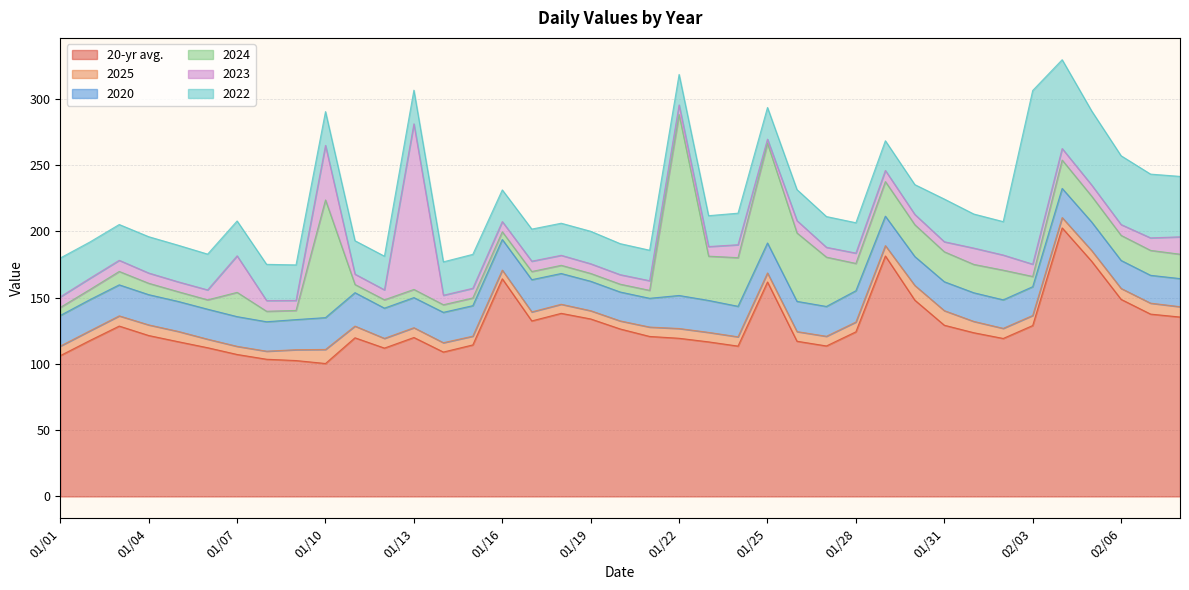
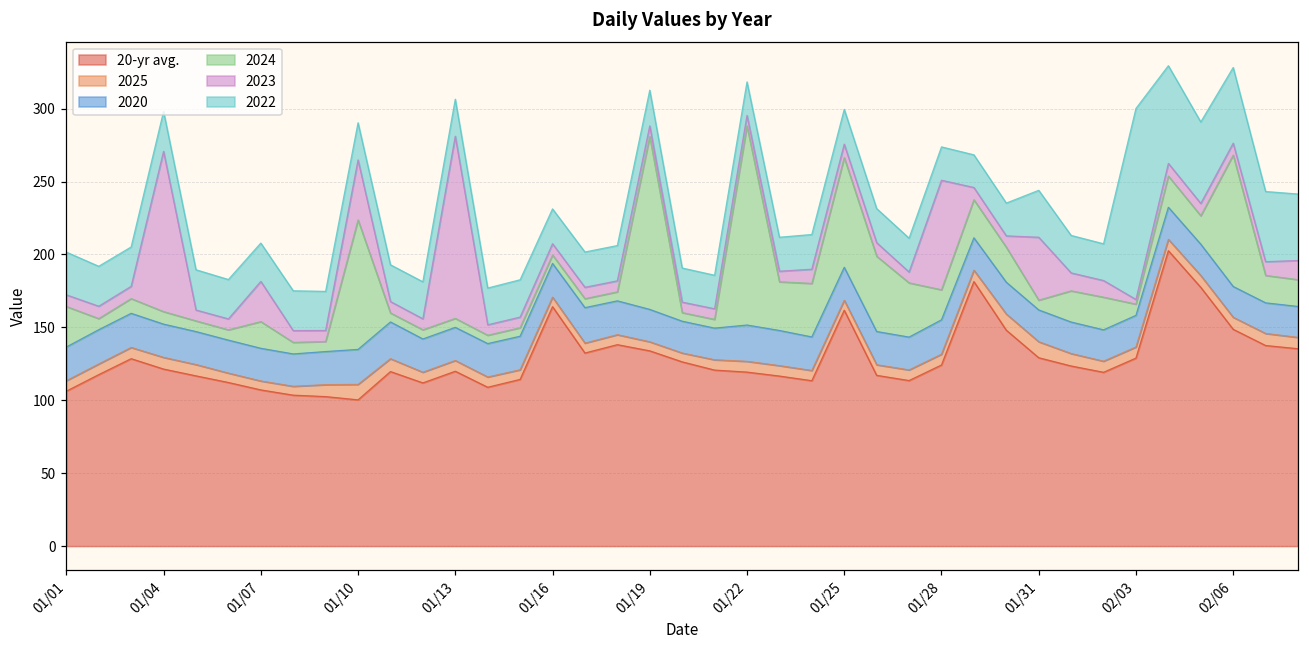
2024, 01/01: 6 -> 28
2023, 01/04: 8 -> 110
2024, 01/19: 6 -> 119
2023, 01/25: 3 -> 9
2023, 01/28: 8 -> 75
2024, 01/31: 23 -> 7
2023, 01/31: 8 -> 43
2023, 02/03: 9 -> 3
2024, 02/06: 19 -> 90
